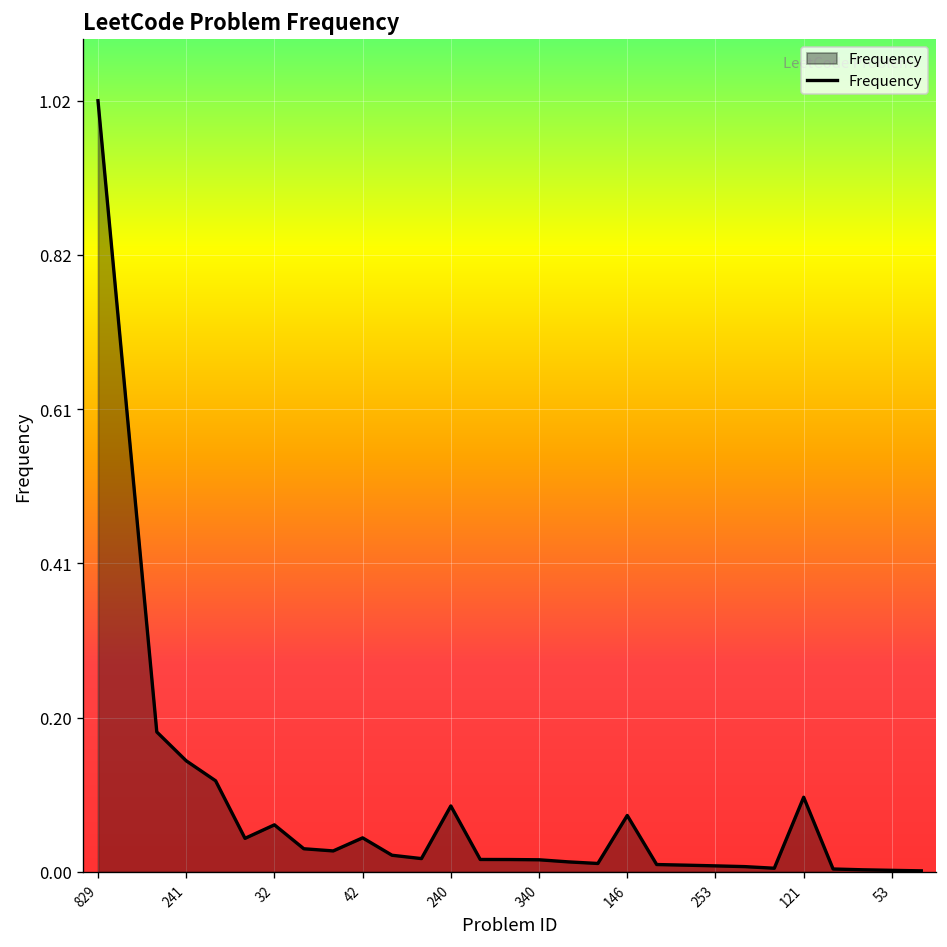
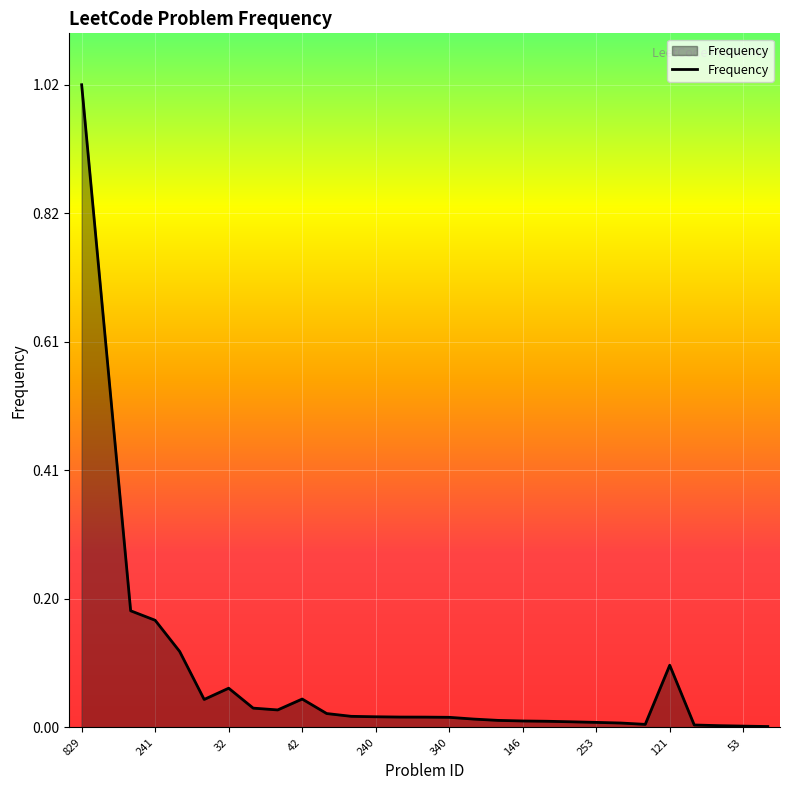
241: 0.15 -> 0.17
240: 0.09 -> 0.02
146: 0.07 -> 0.01
